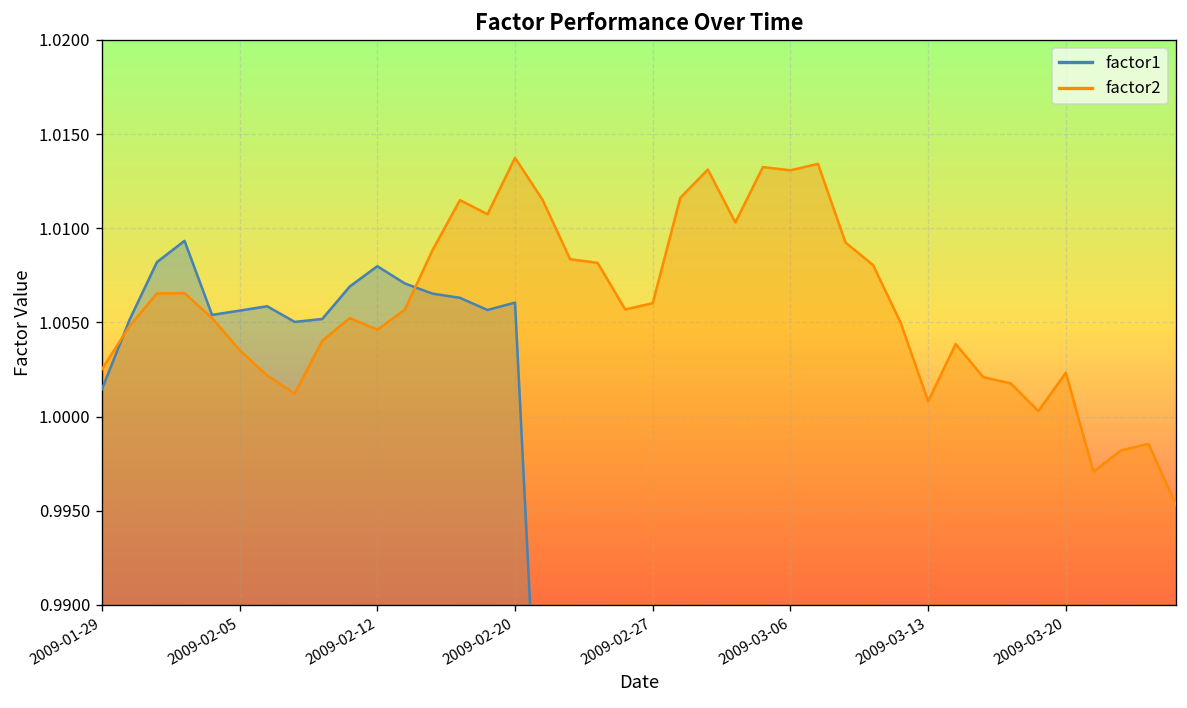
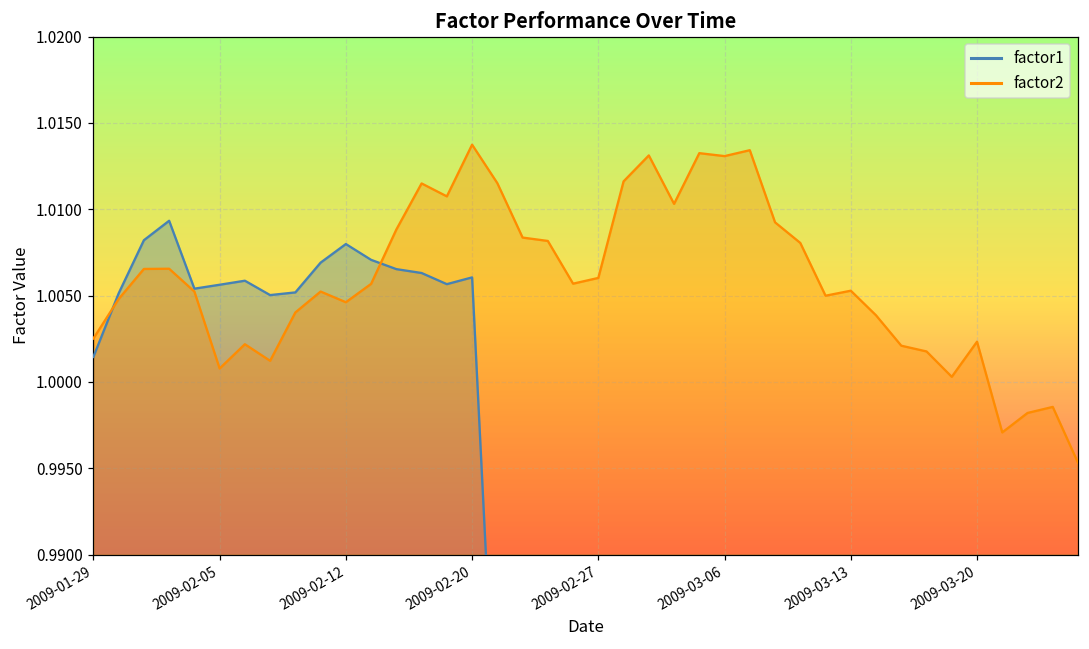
factor2, 2009-02-05: 1.0035 -> 1.0008
factor2, 2009-03-13: 1.0008 -> 1.0053
